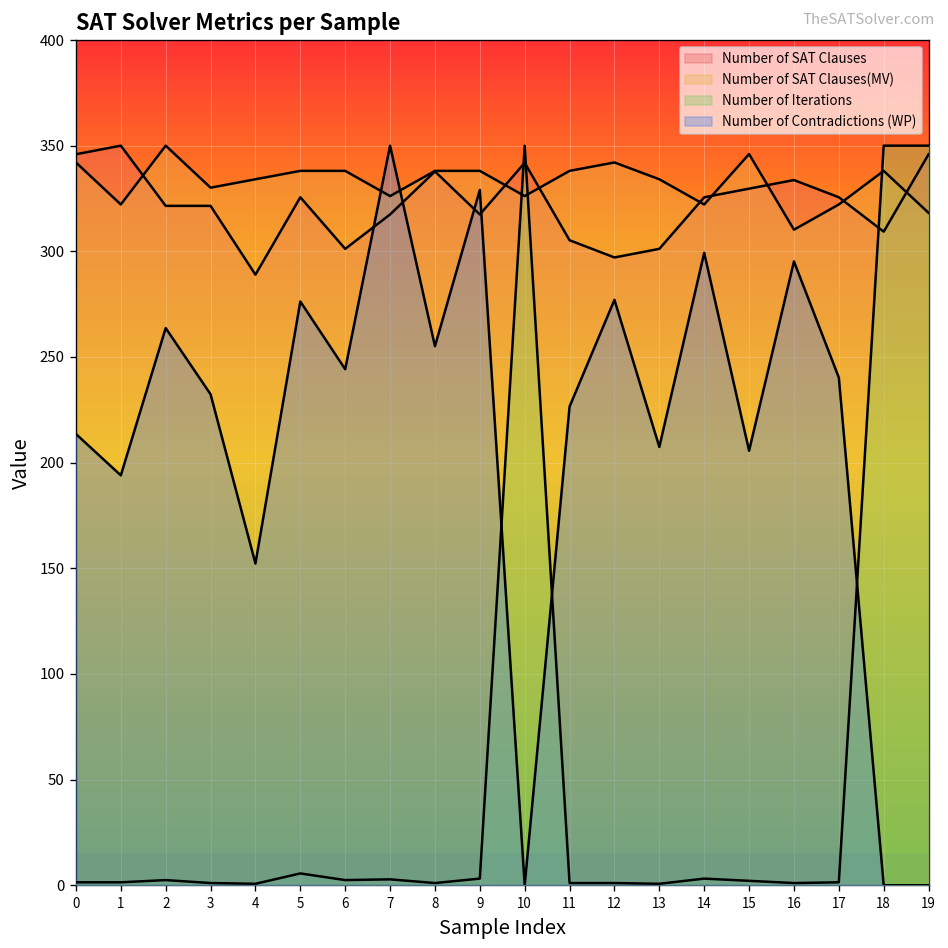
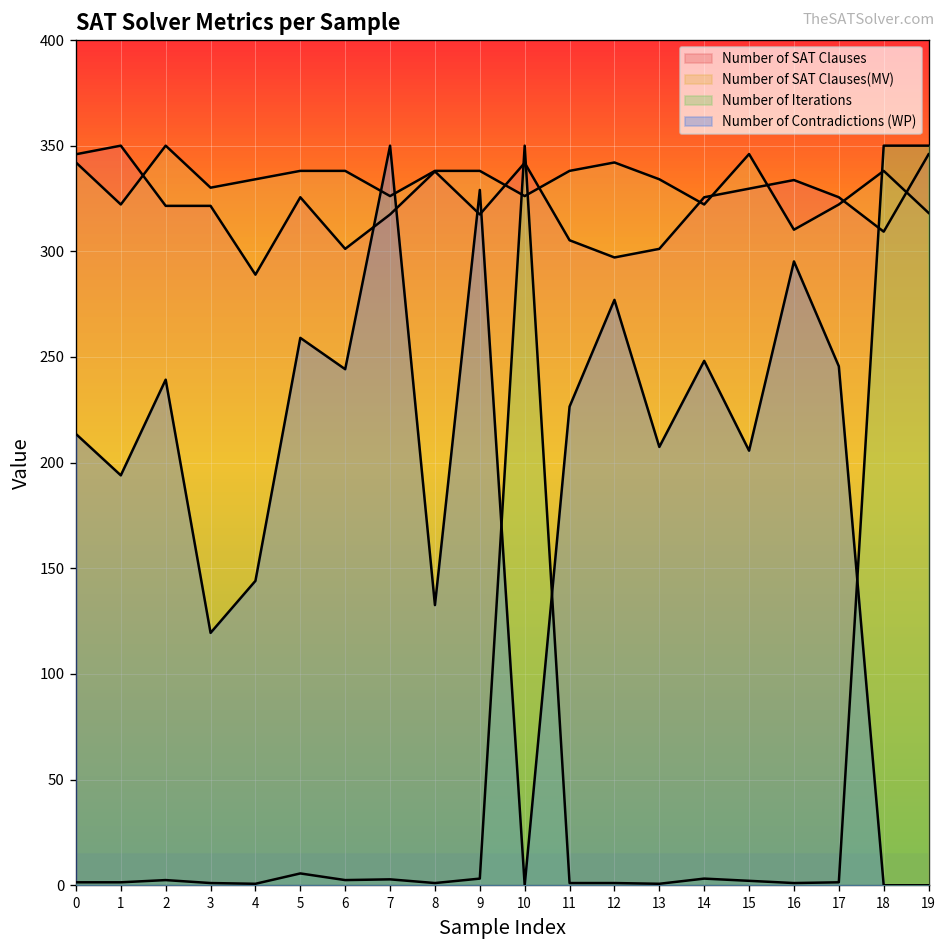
Number of Contradictions (WP), 2: 264 -> 239
Number of Contradictions (WP), 3: 232 -> 119
Number of Contradictions (WP), 4: 152 -> 144
Number of Contradictions (WP), 5: 276 -> 259
Number of Contradictions (WP), 8: 255 -> 133
Number of Contradictions (WP), 14: 299 -> 248
Number of Contradictions (WP), 17: 240 -> 246
